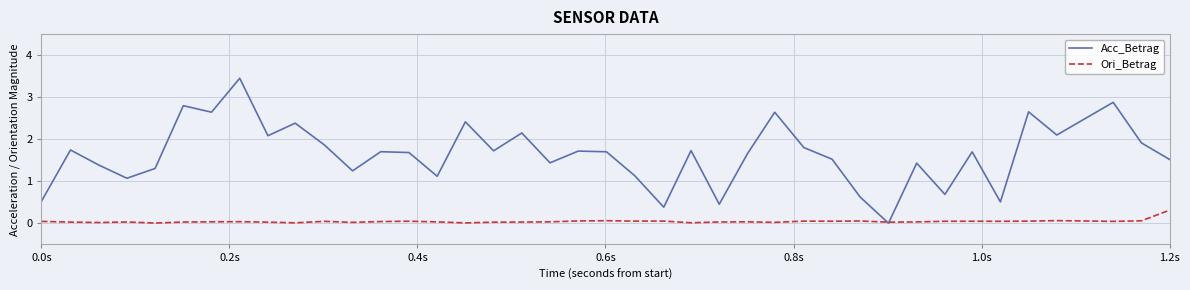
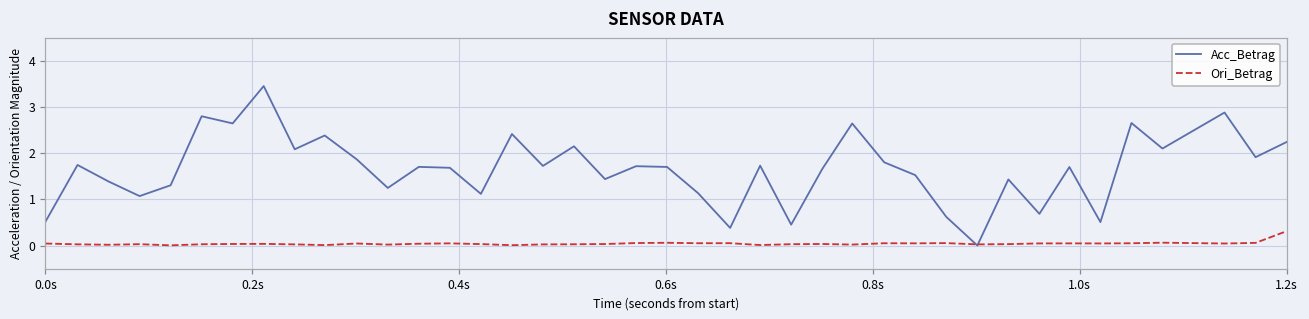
Acc_Betrag, 1.2s: 1.5 -> 2.2
